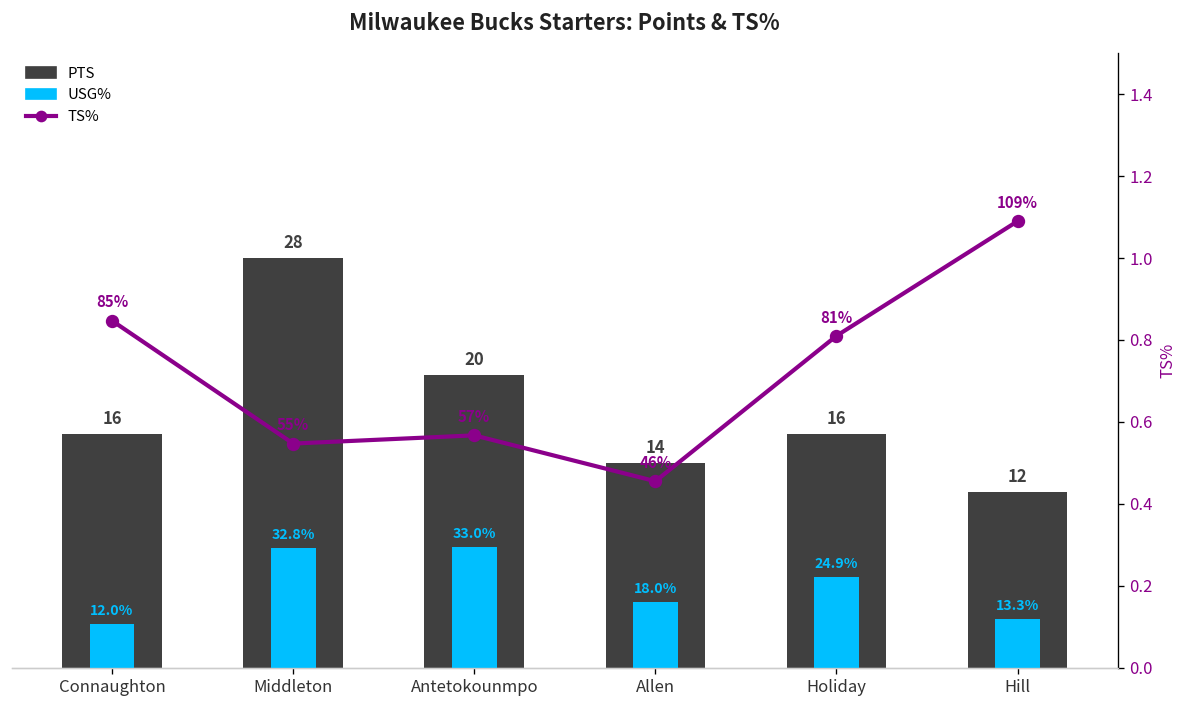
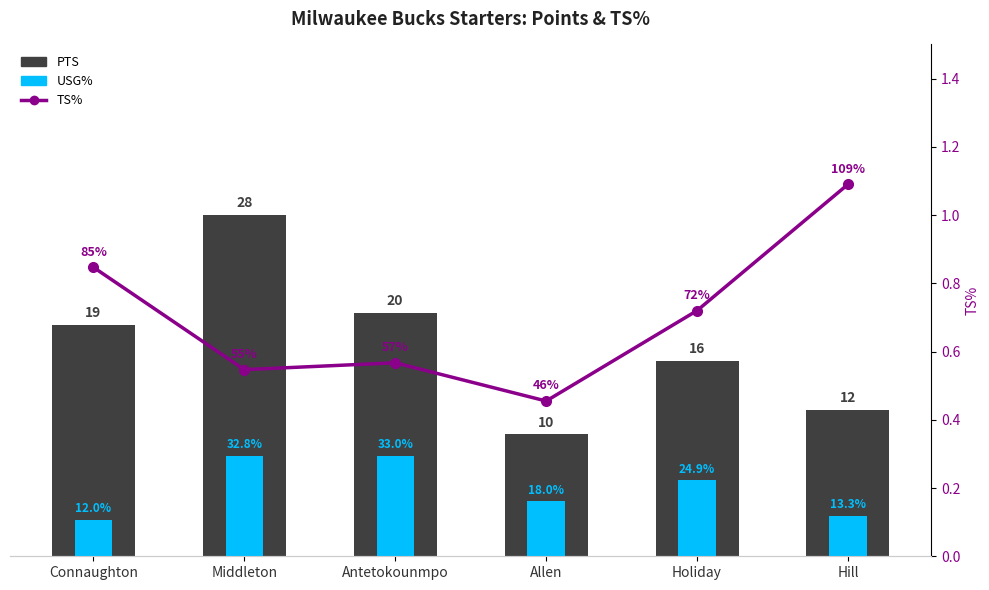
PTS, Connaughton: 16 -> 19
PTS, Allen: 14 -> 10
TS%, Holiday: 81% -> 72%
